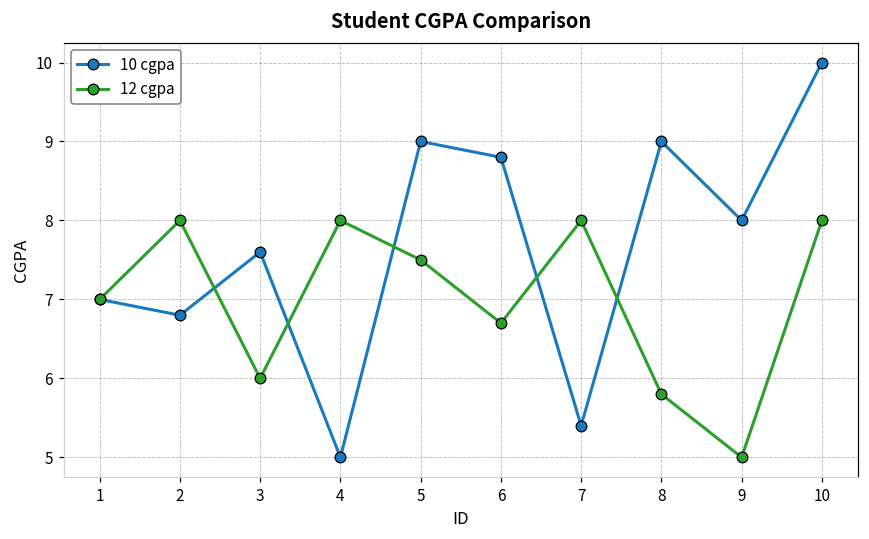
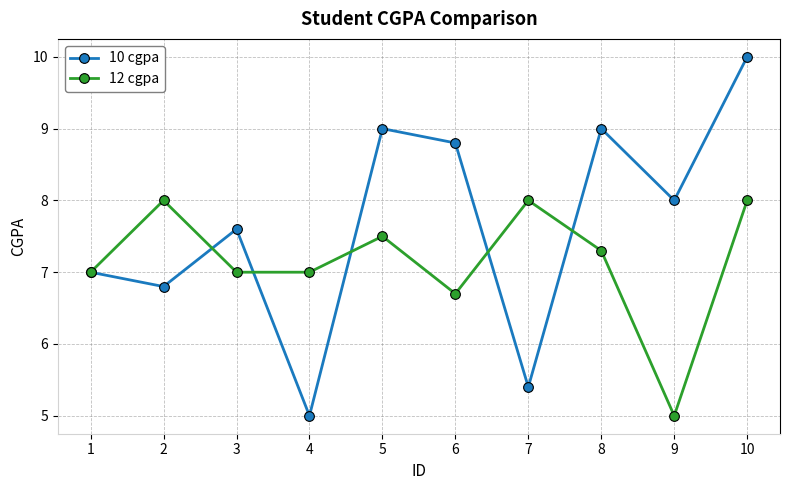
12 cgpa, 3: 6 -> 7
12 cgpa, 4: 8 -> 7
12 cgpa, 8: 5.8 -> 7.3
